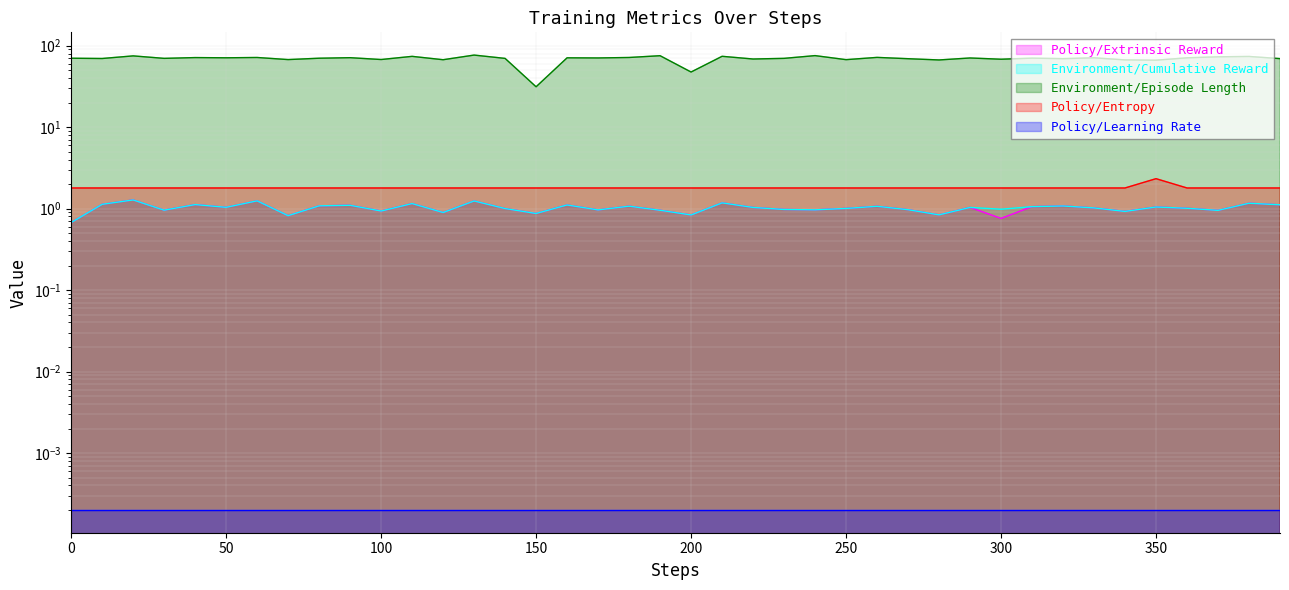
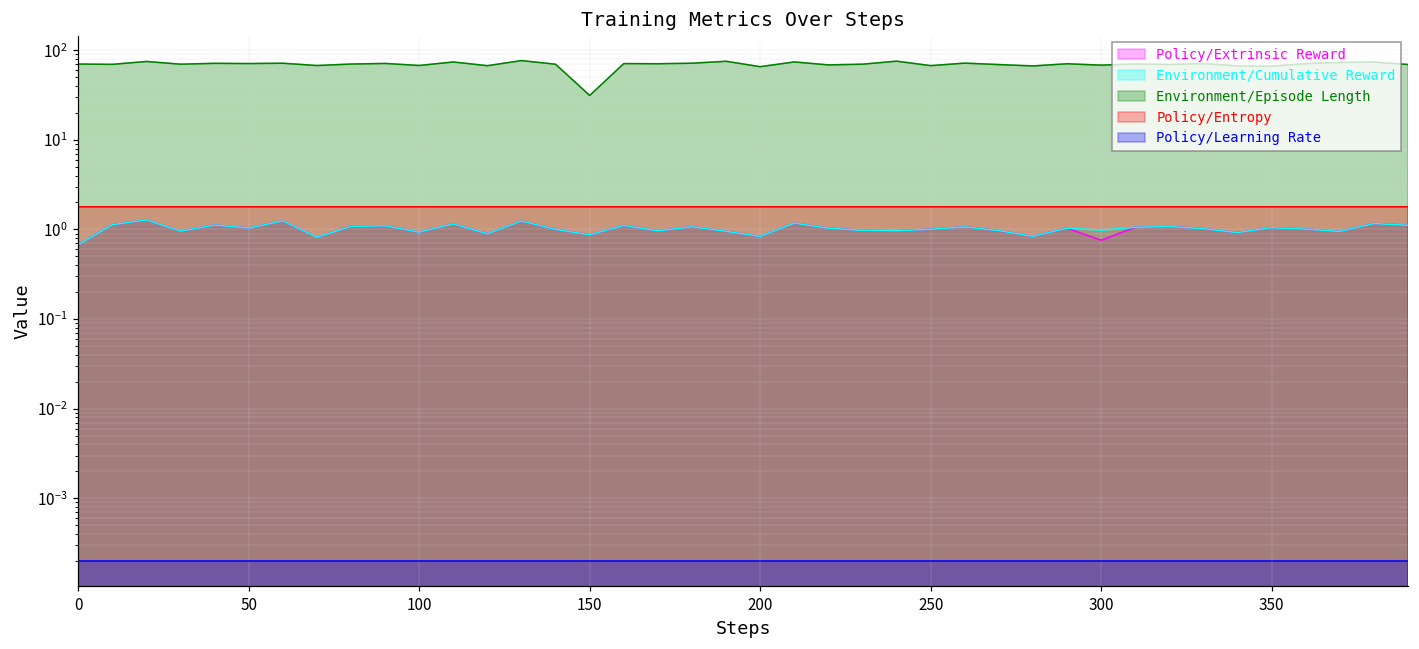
Environment/Episode Length, 200: 50 -> 70
Policy/Entropy, 350: 2.3 -> 1.8
